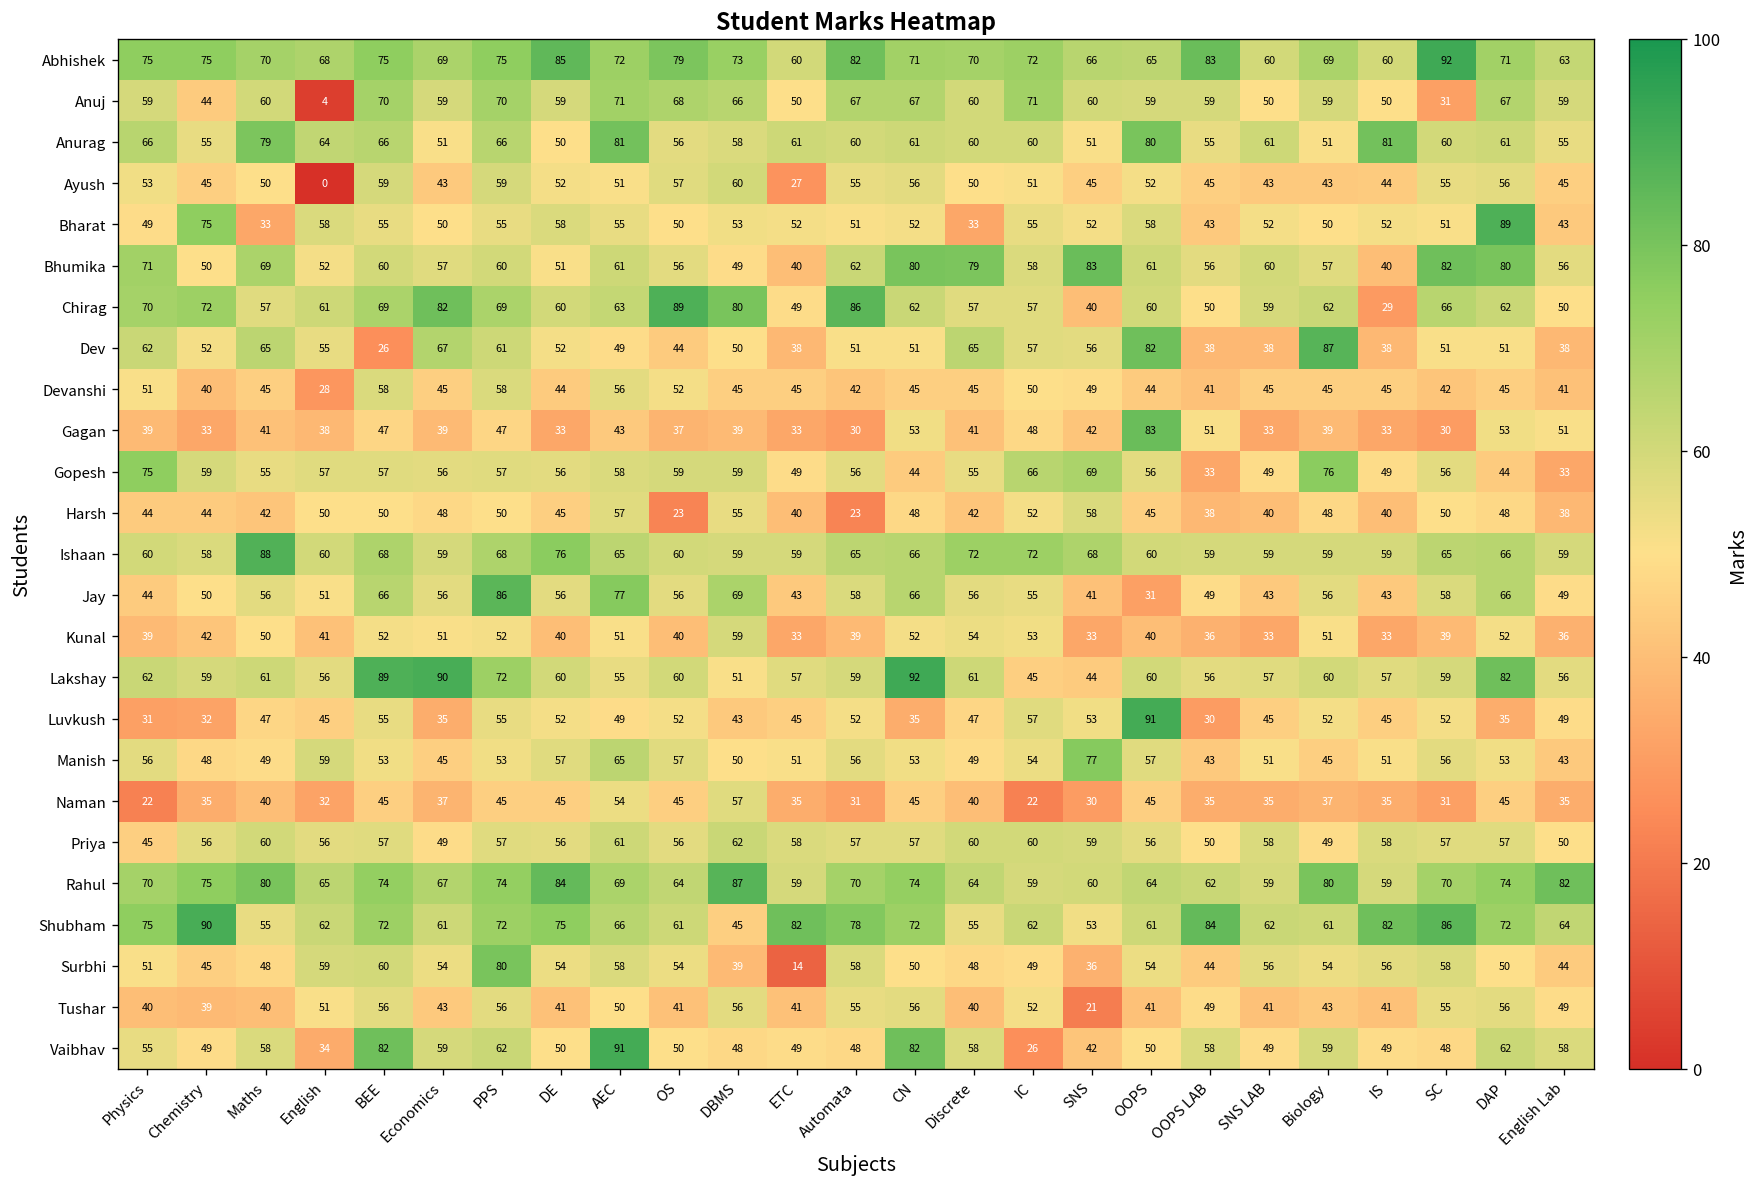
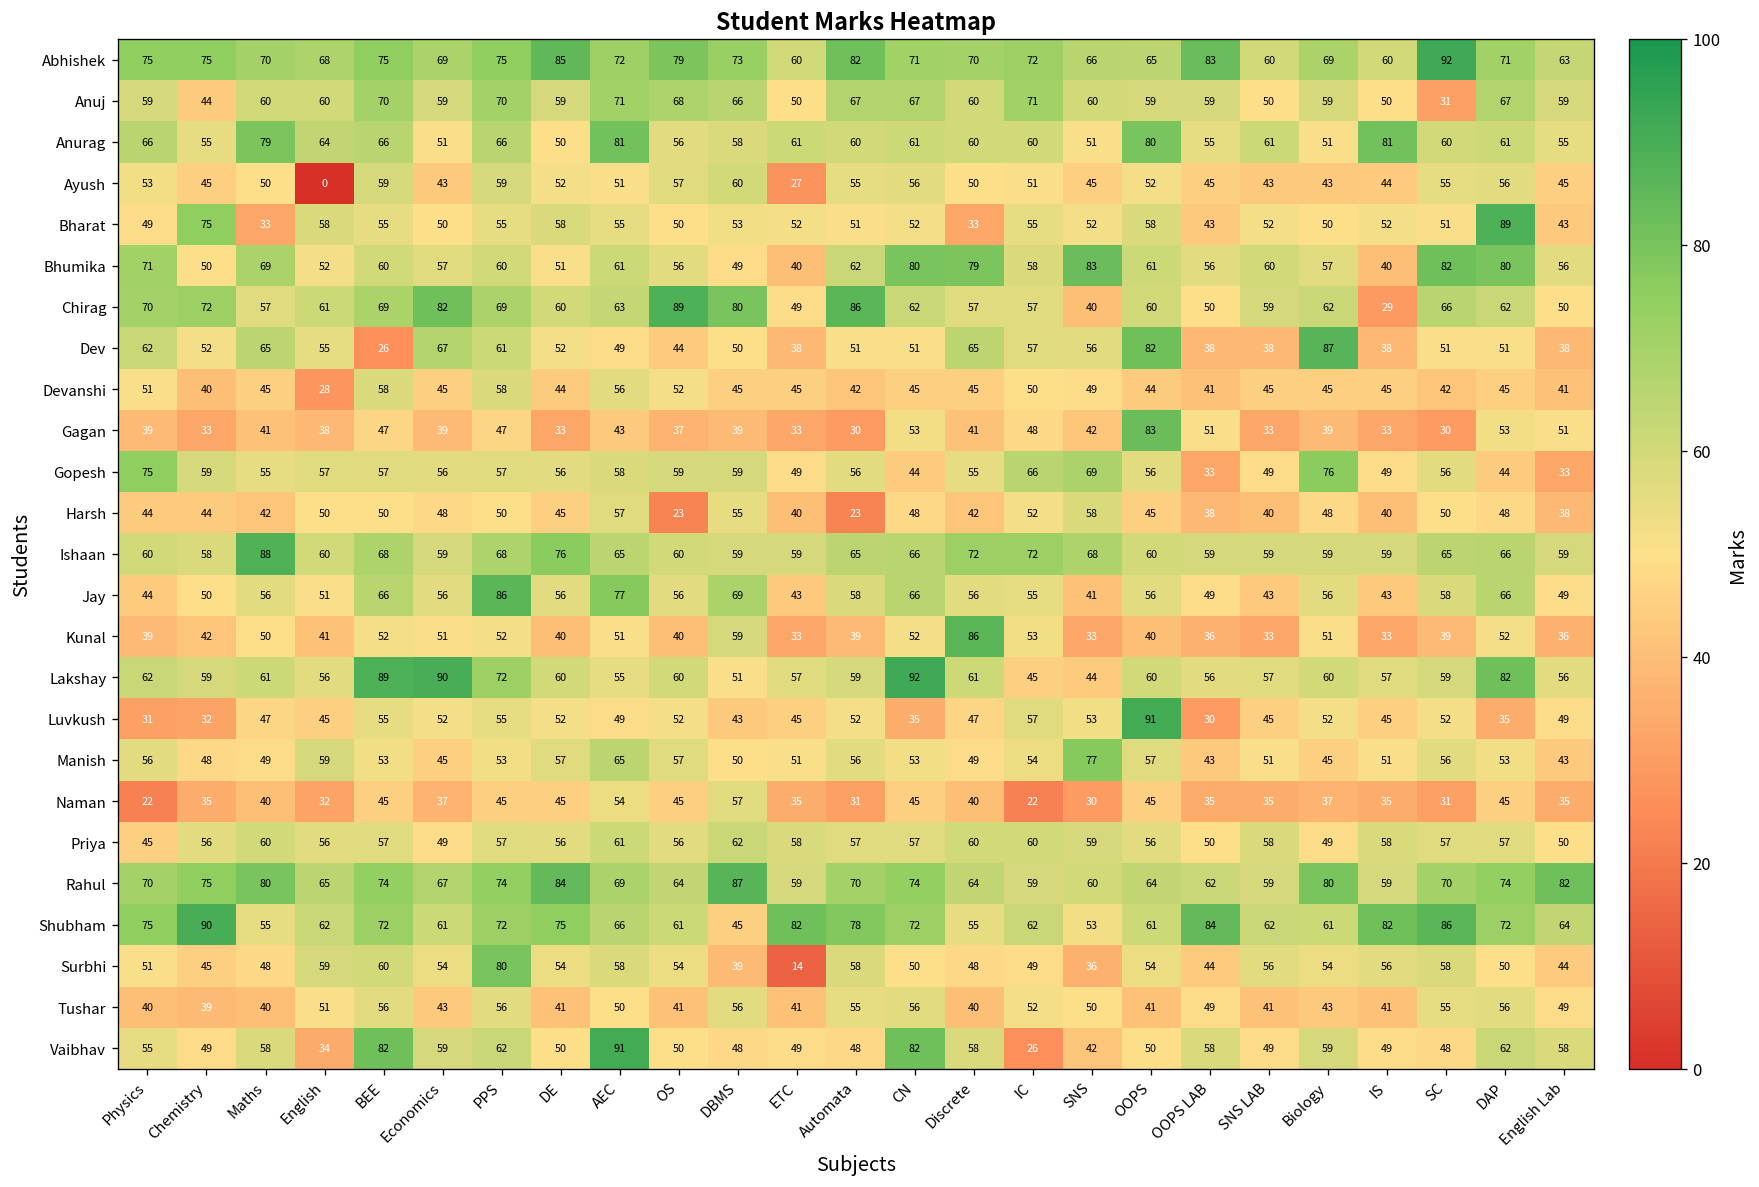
Anuj, English: 4 -> 60
Jay, OOPS: 31 -> 56
Kunal, Discrete: 54 -> 86
Luvkush, Economics: 35 -> 52
Tushar, SNS: 21 -> 50
